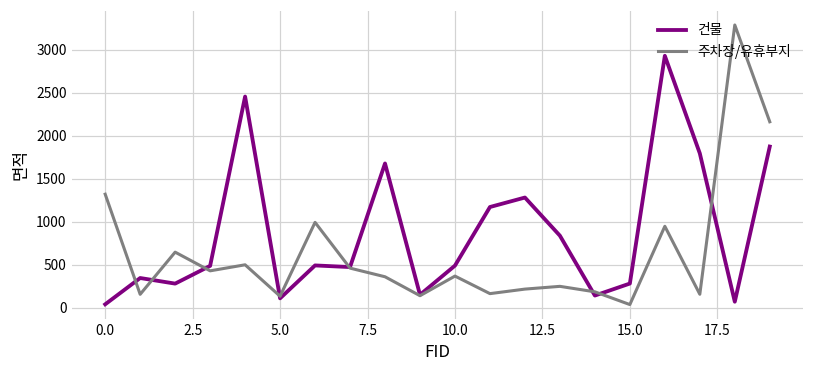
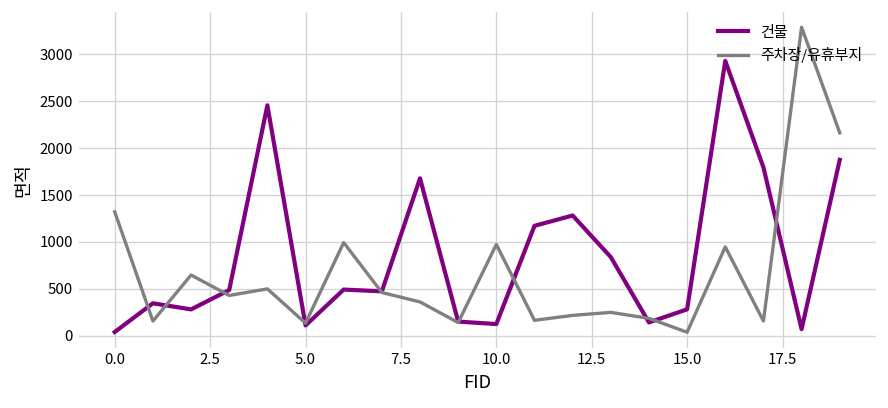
건물, 10.0: 500 -> 100
주차장/유휴부지, 10.0: 400 -> 1000
